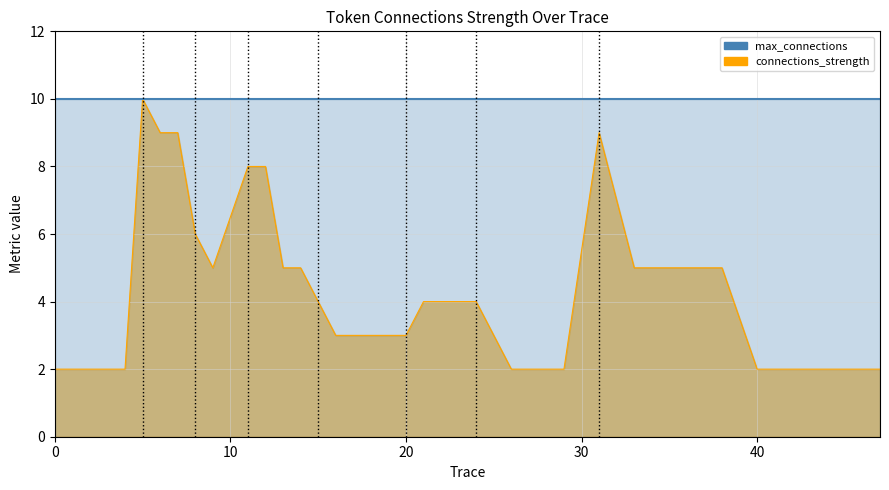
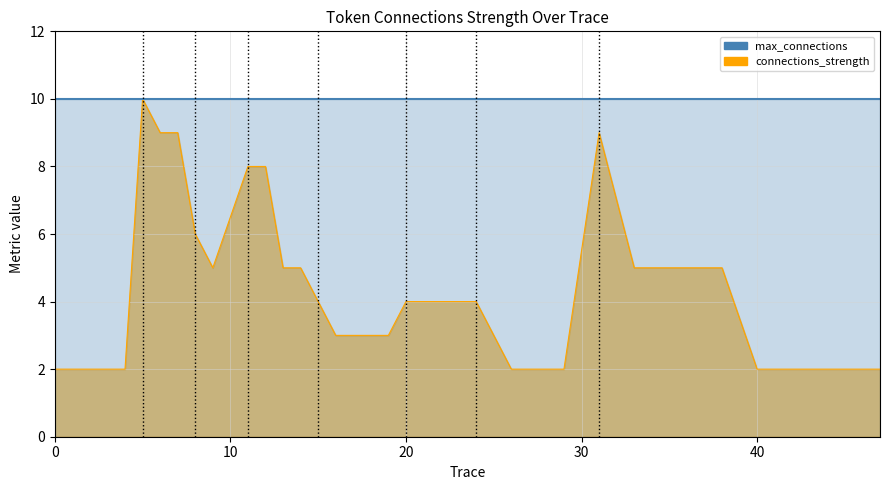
connections_strength, 20: 3 -> 4
